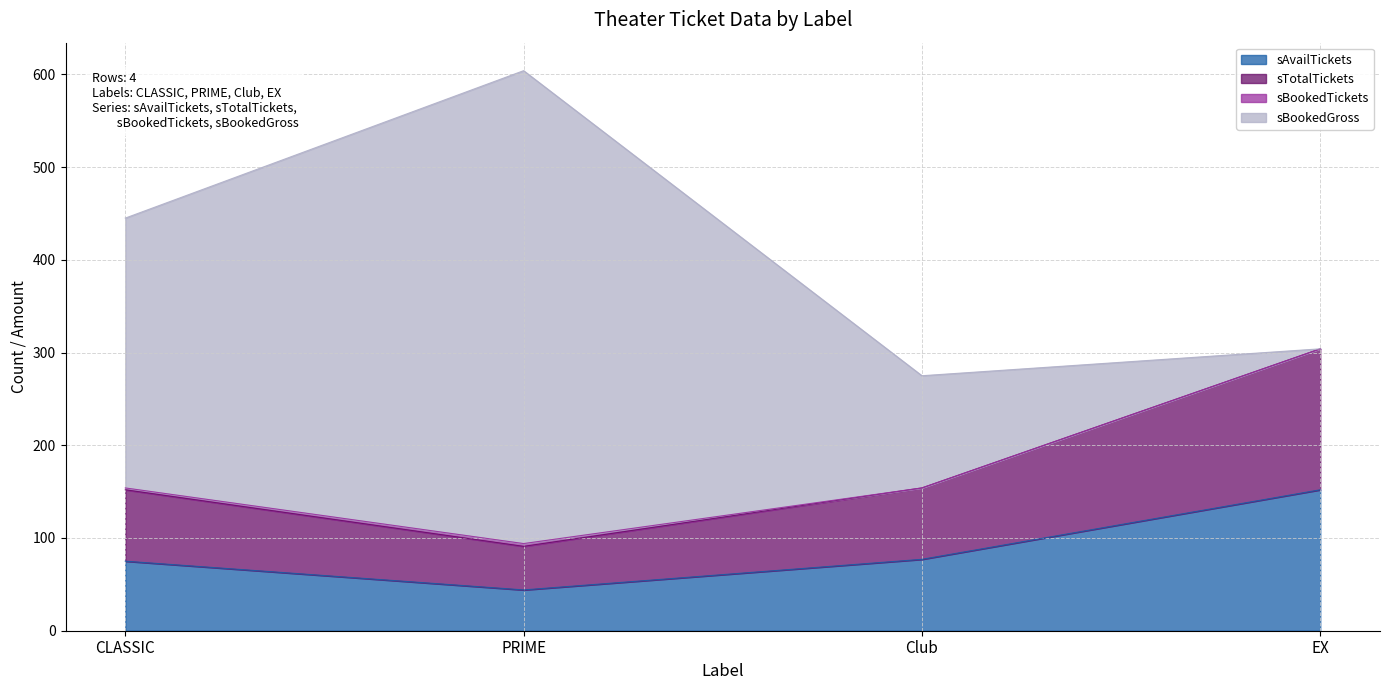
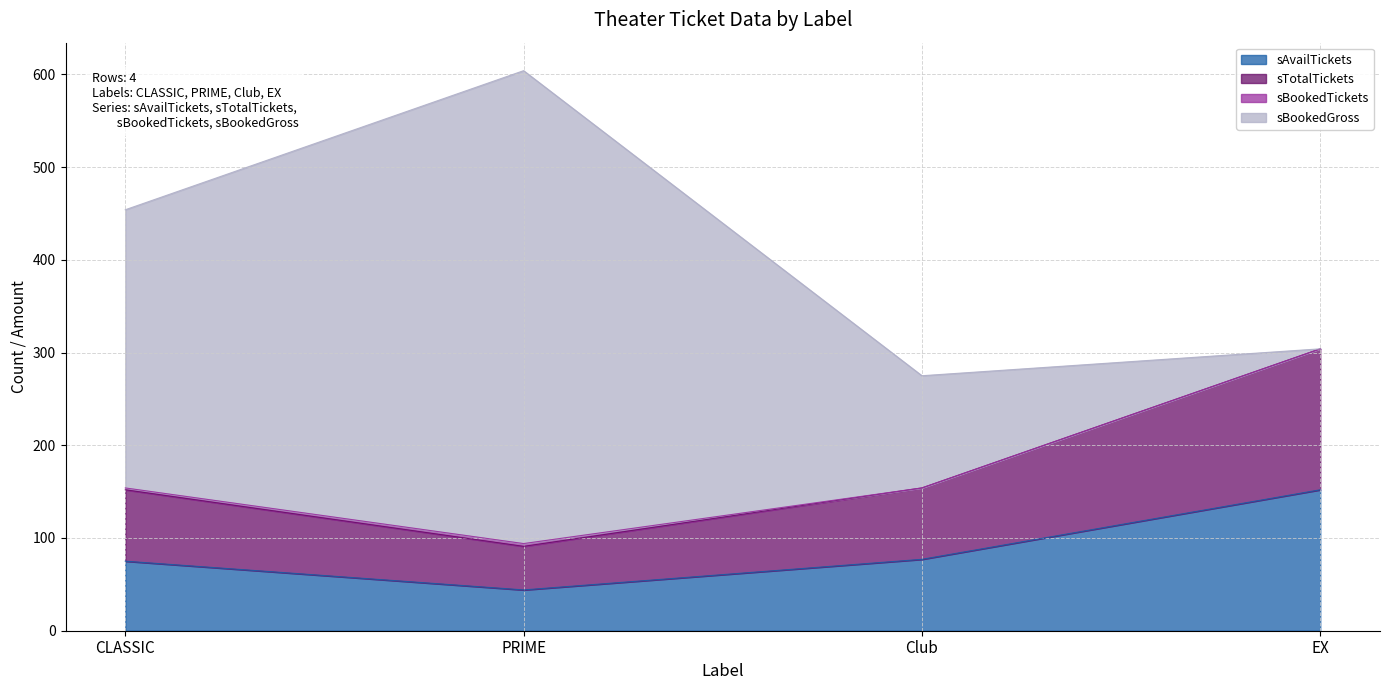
sBookedGross, CLASSIC: 290 -> 300
